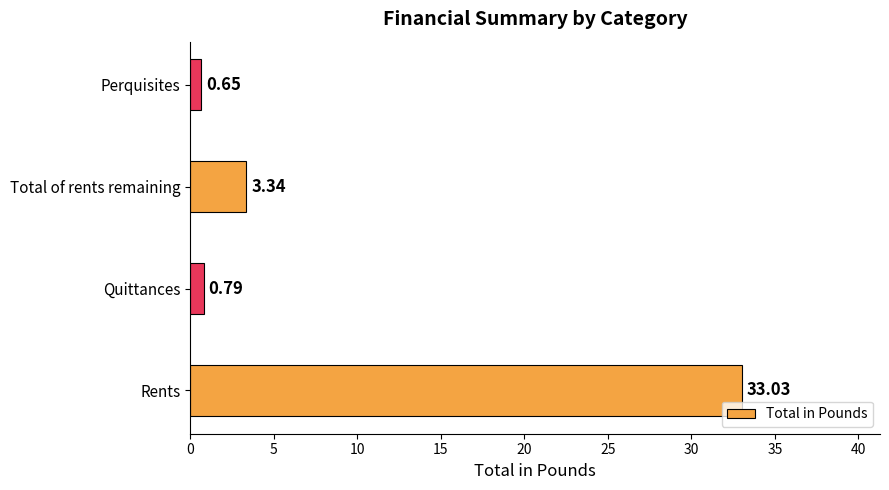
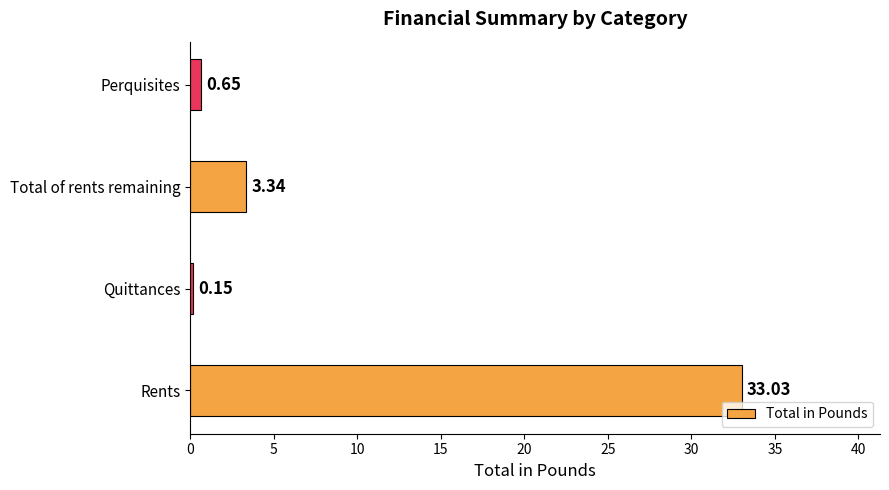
Quittances: 0.79 -> 0.15
